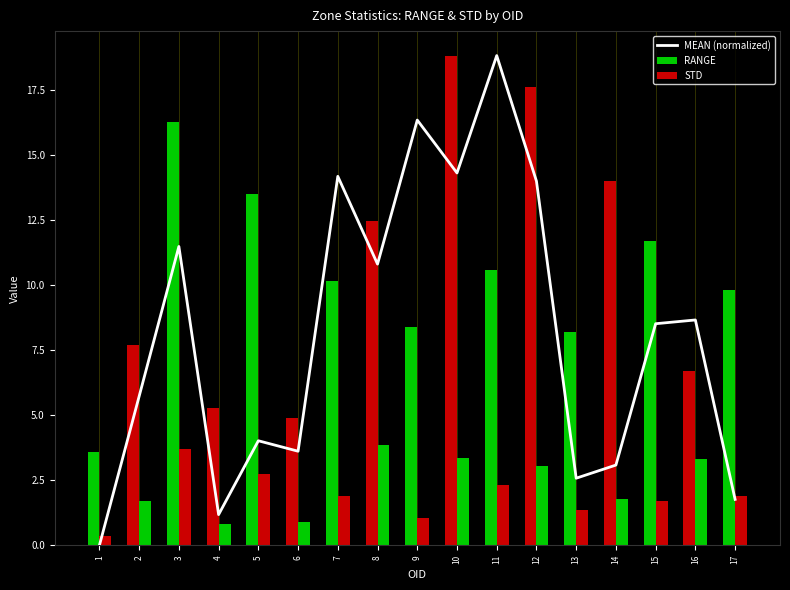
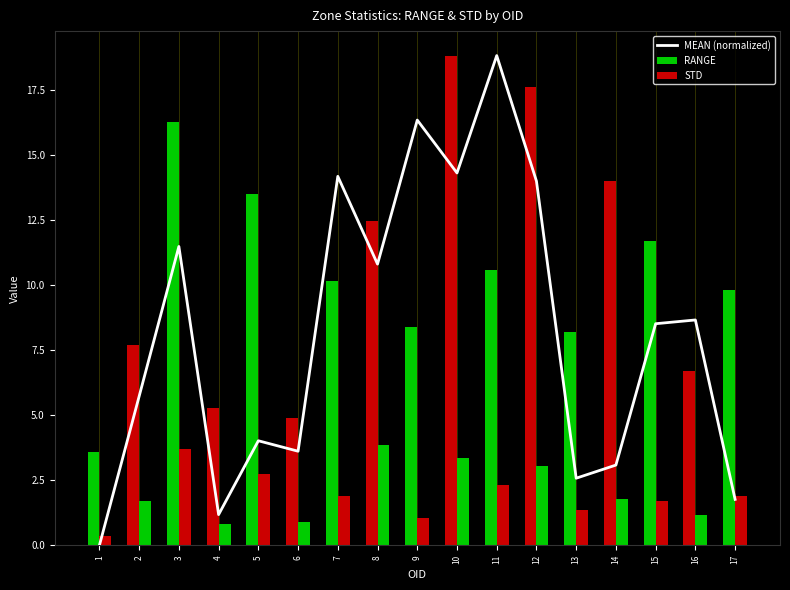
STD, 16: 3.3 -> 1.2
